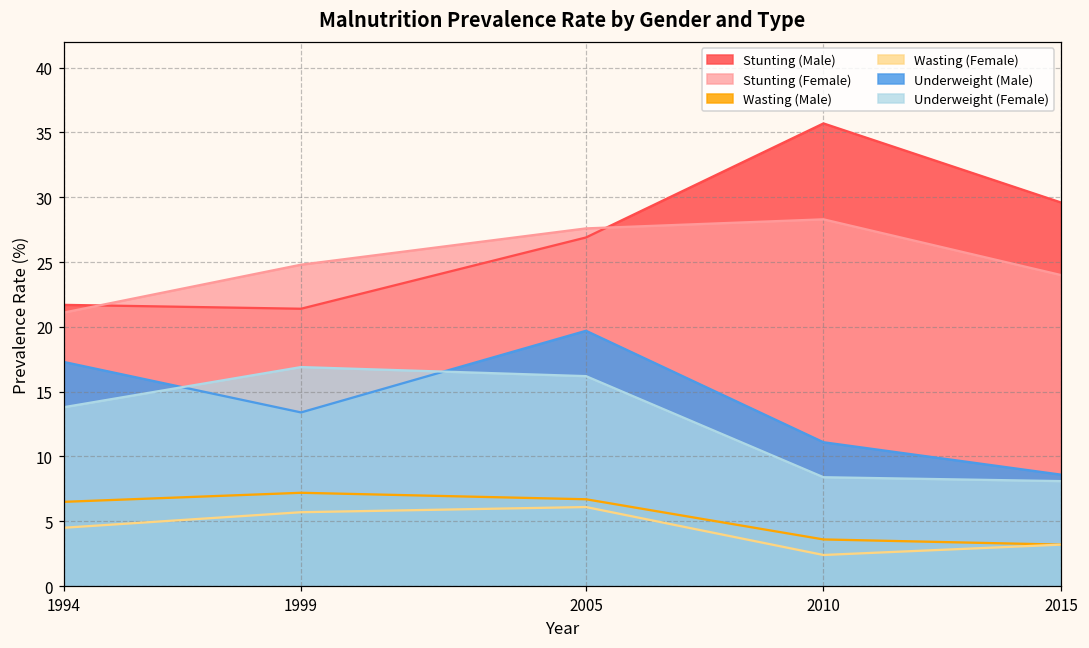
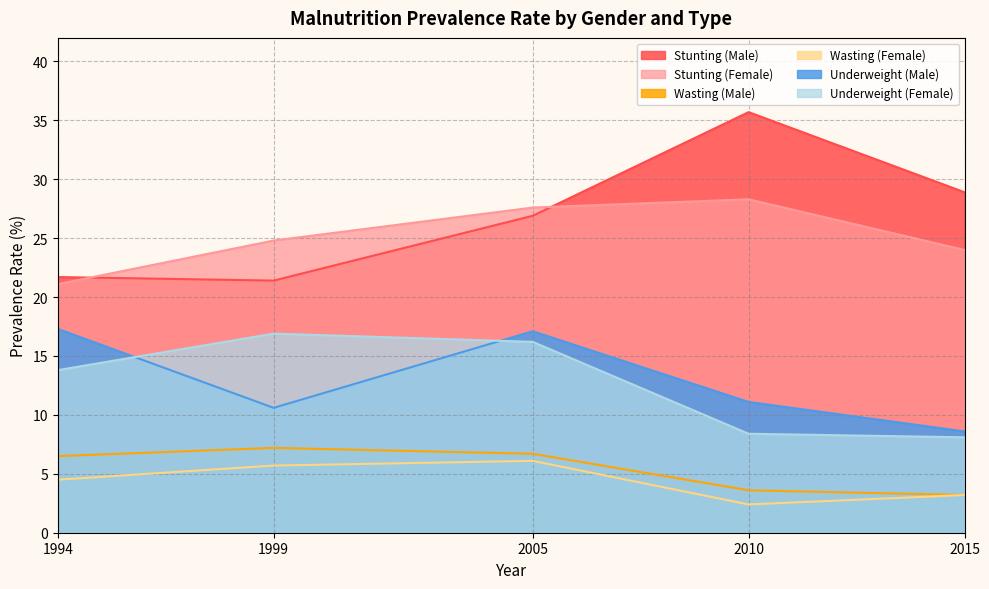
Underweight (Male), 1999: 13.4 -> 10.6
Underweight (Male), 2005: 19.7 -> 17.1
Stunting (Male), 2015: 29.6 -> 28.9
